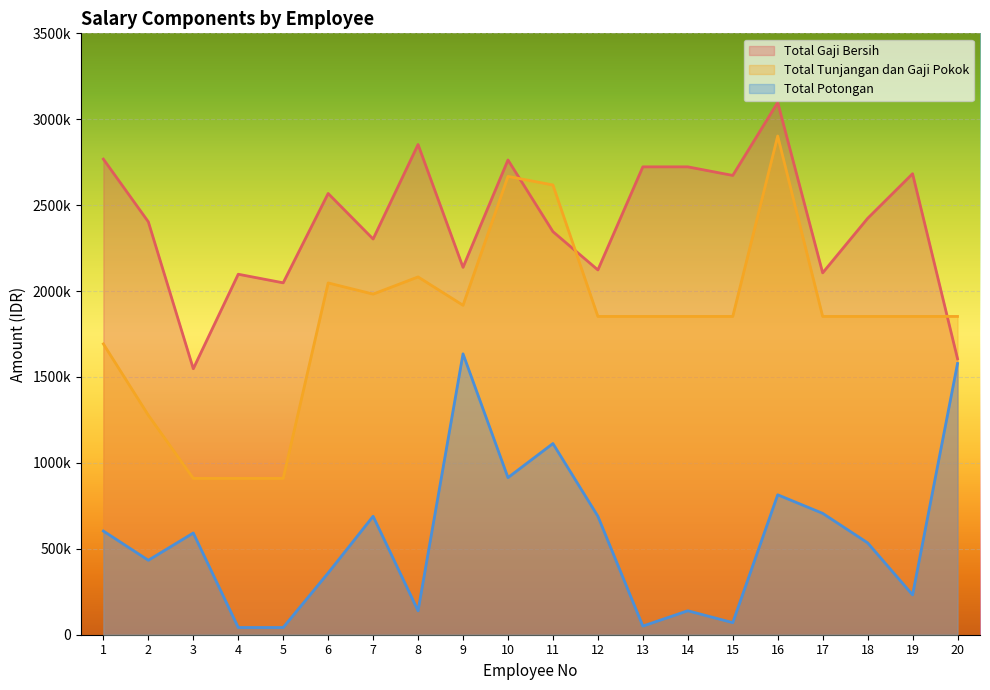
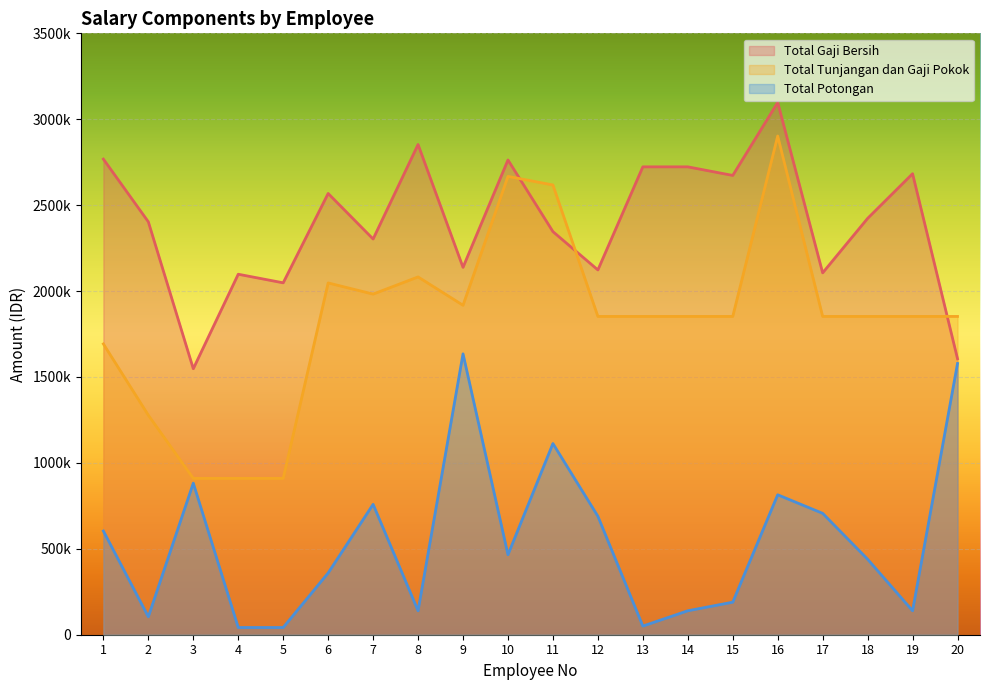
Total Potongan, 2: 430000 -> 100000
Total Potongan, 3: 590000 -> 880000
Total Potongan, 7: 690000 -> 760000
Total Potongan, 10: 910000 -> 470000
Total Potongan, 15: 70000 -> 190000
Total Potongan, 18: 530000 -> 440000
Total Potongan, 19: 230000 -> 140000
